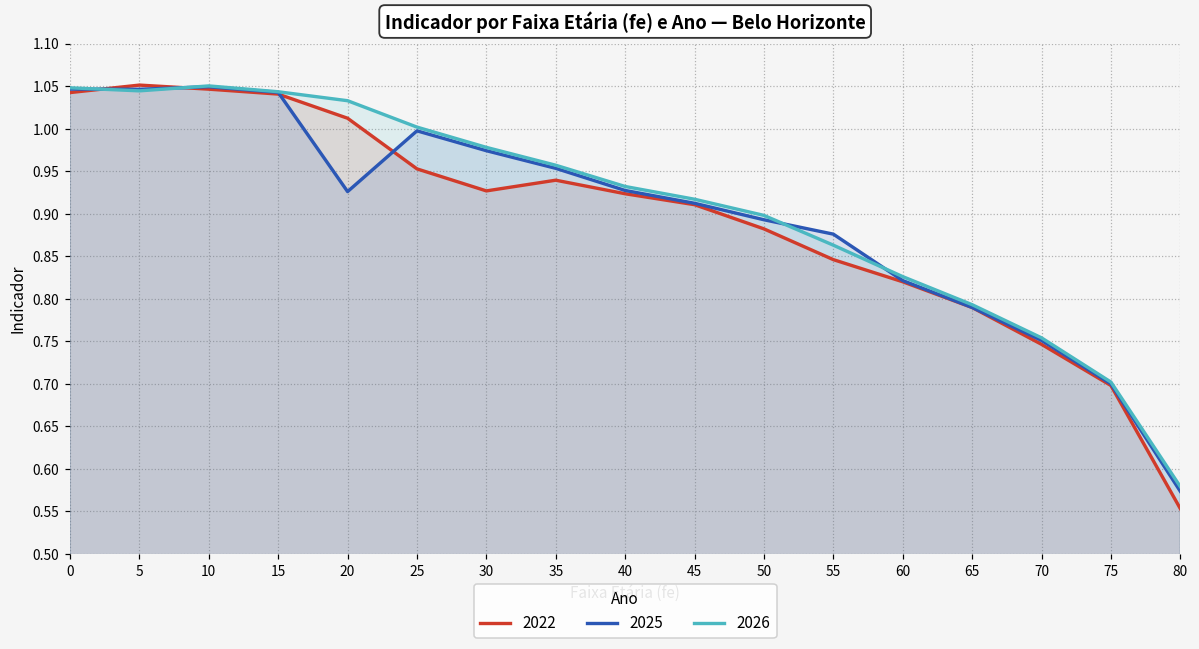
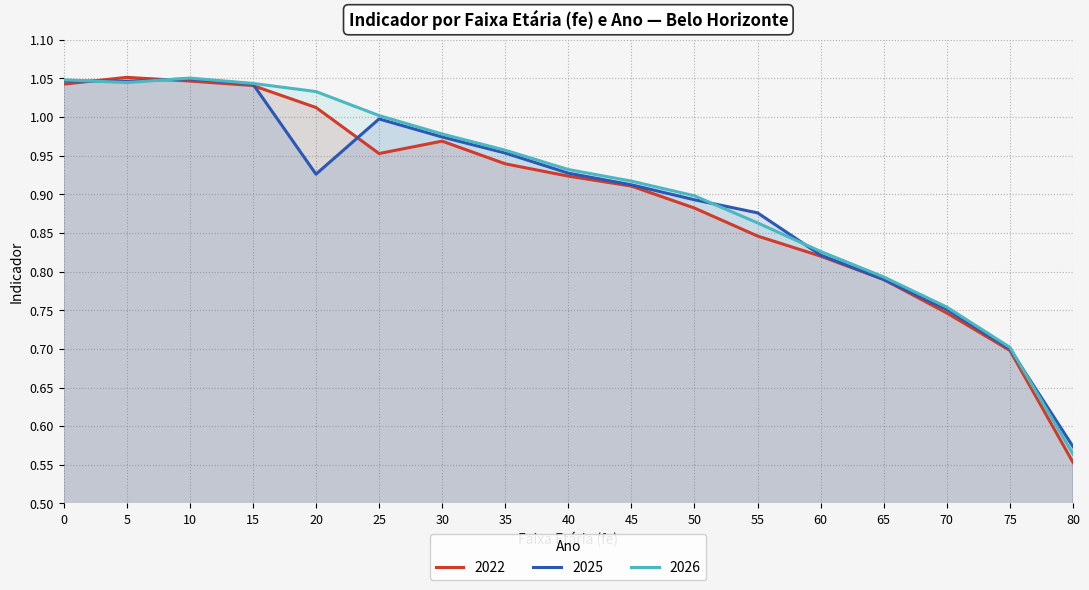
2022, 30: 0.93 -> 0.97
2026, 80: 0.58 -> 0.56
